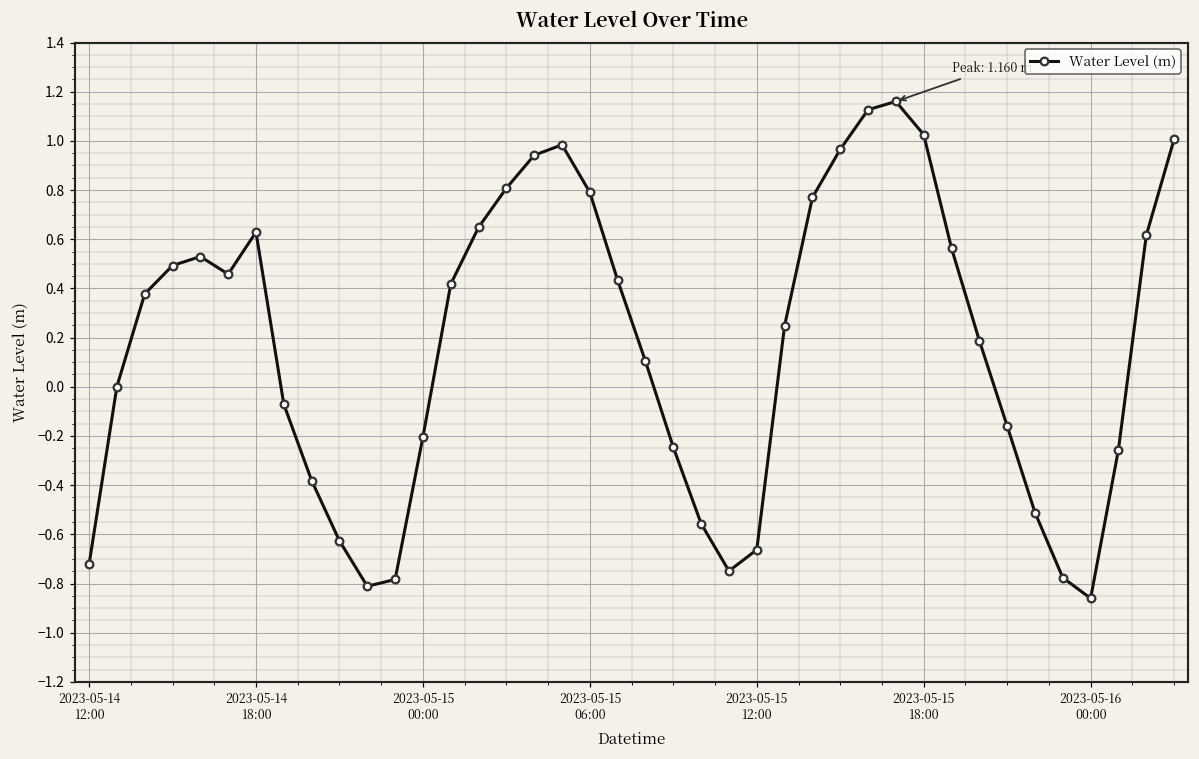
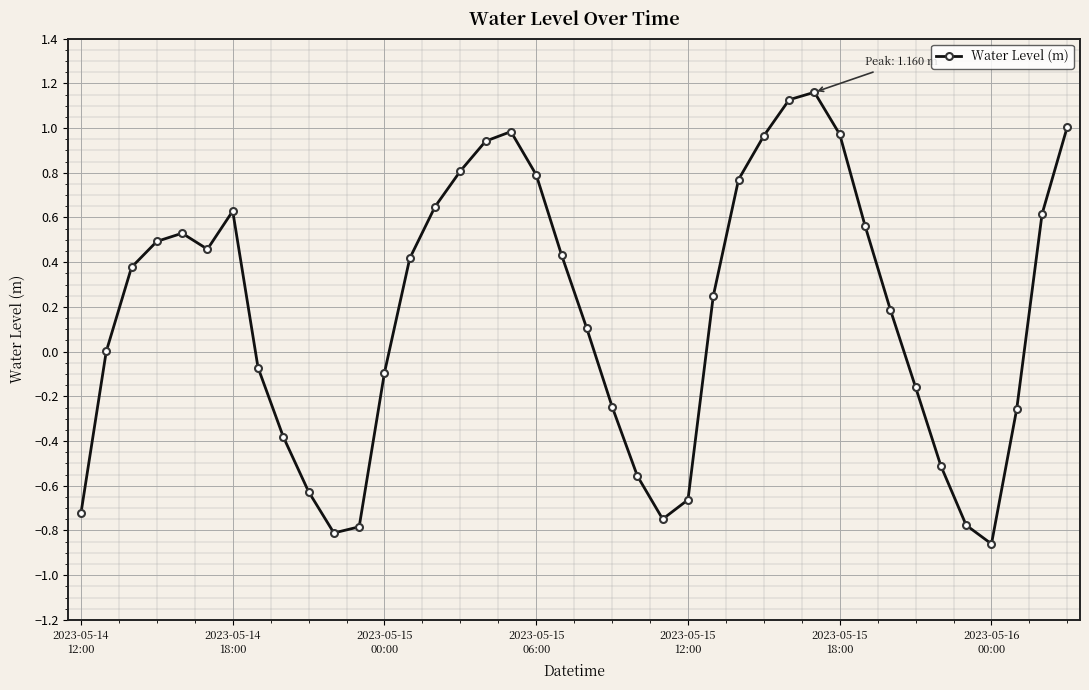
2023-05-15 00:00: -0.20 -> -0.09
2023-05-15 18:00: 1.03 -> 0.97
